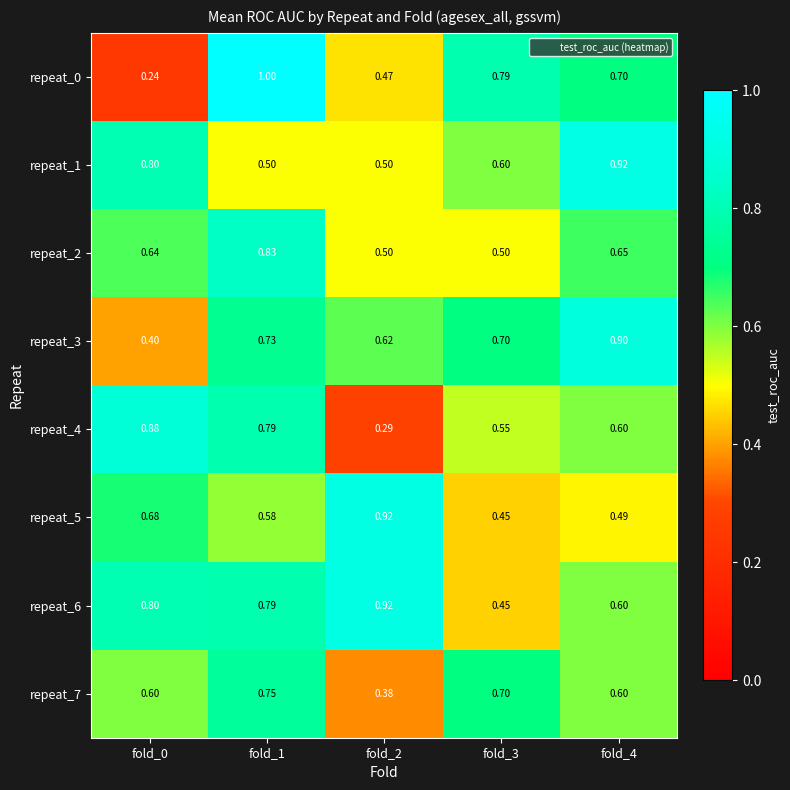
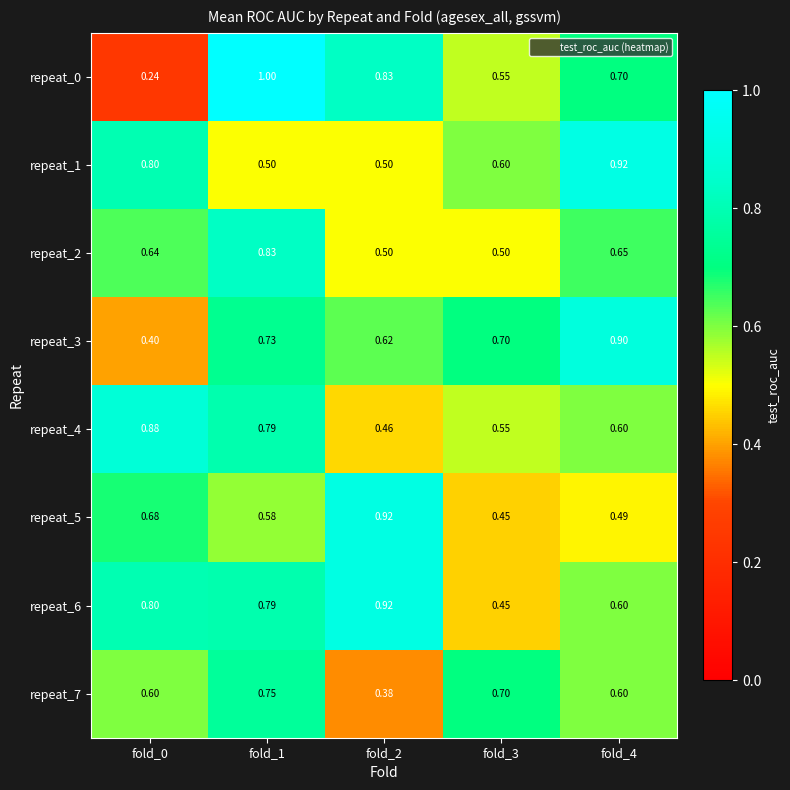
repeat_0, fold_2: 0.47 -> 0.83
repeat_0, fold_3: 0.79 -> 0.55
repeat_4, fold_2: 0.29 -> 0.46
